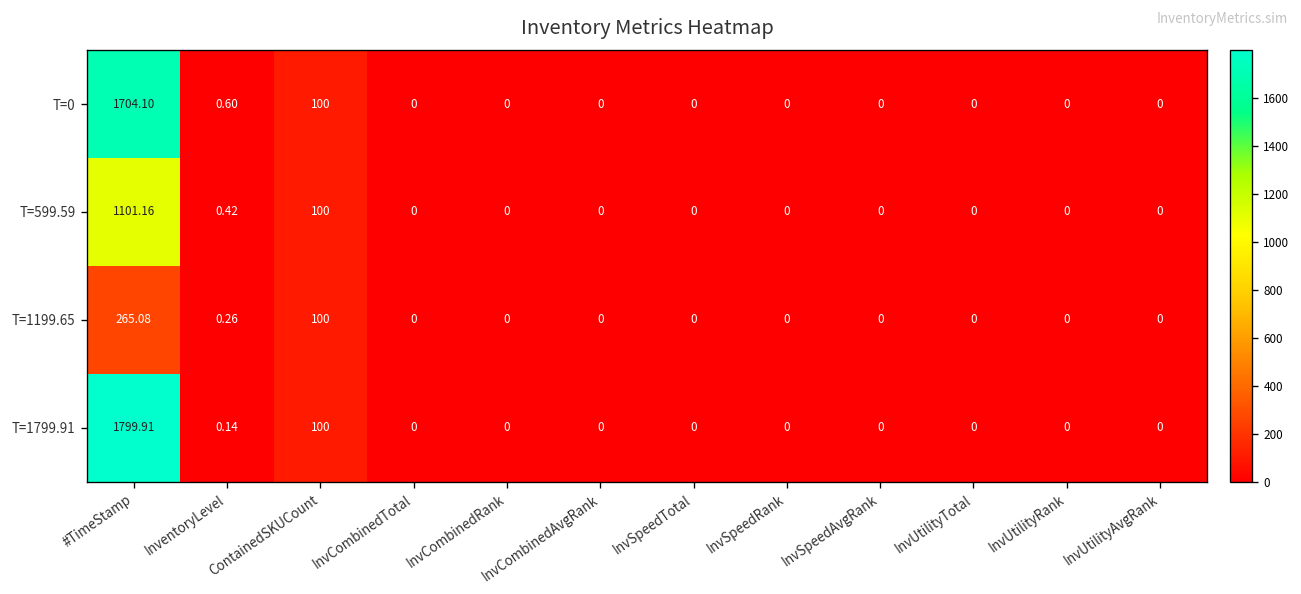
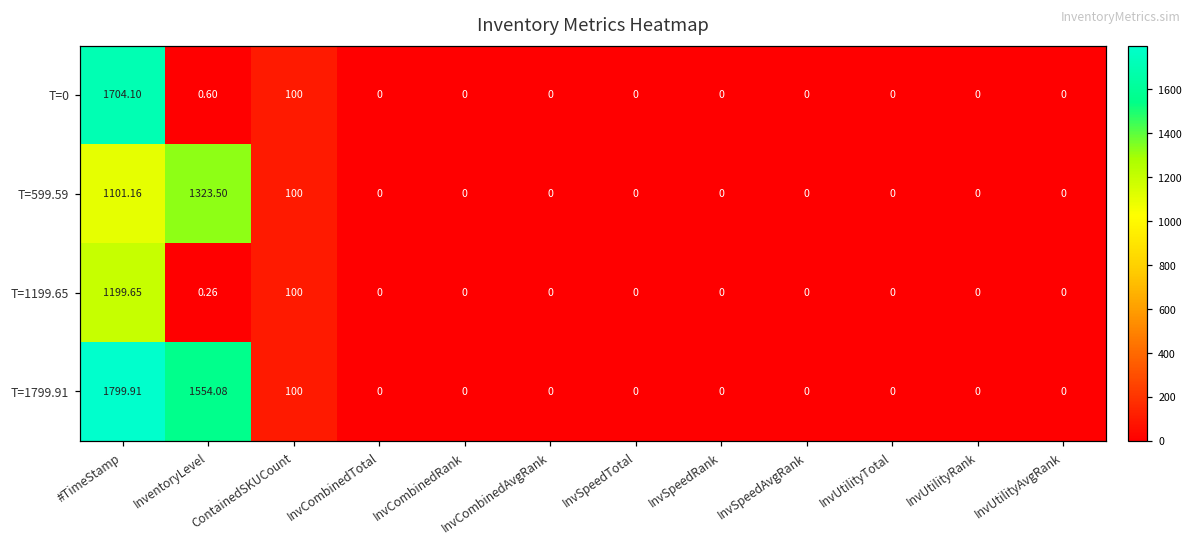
T=599.59, InventoryLevel: 0.42 -> 1323.50
T=1199.65, #TimeStamp: 265.08 -> 1199.65
T=1799.91, InventoryLevel: 0.14 -> 1554.08
